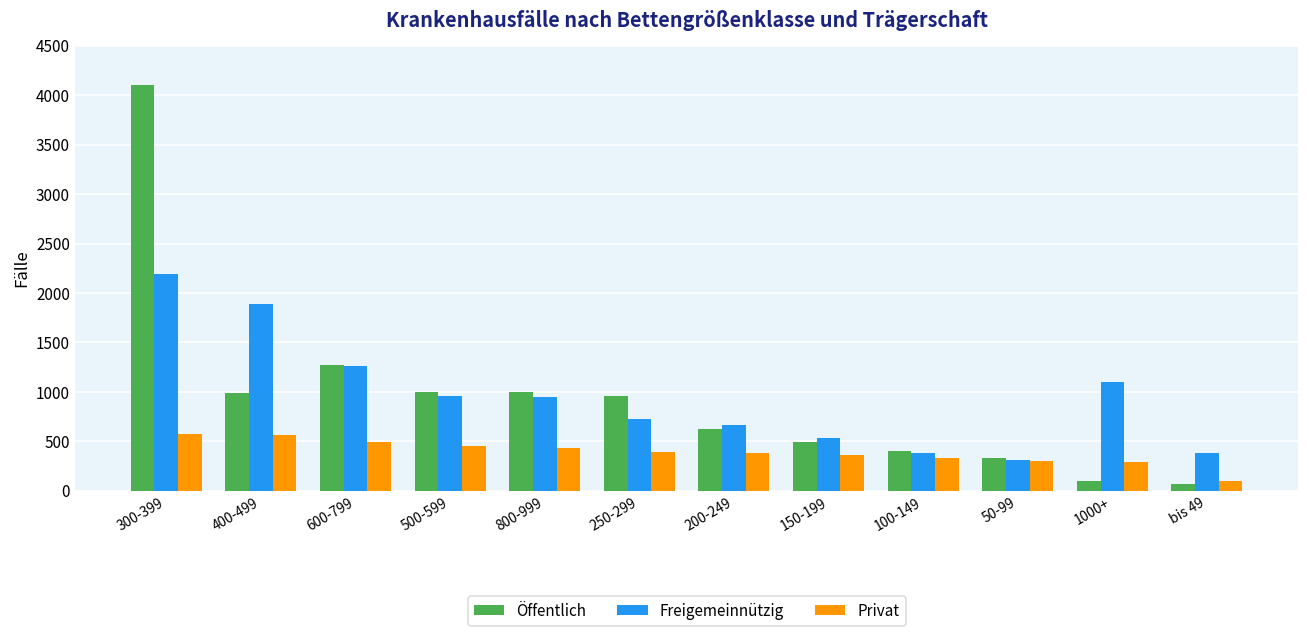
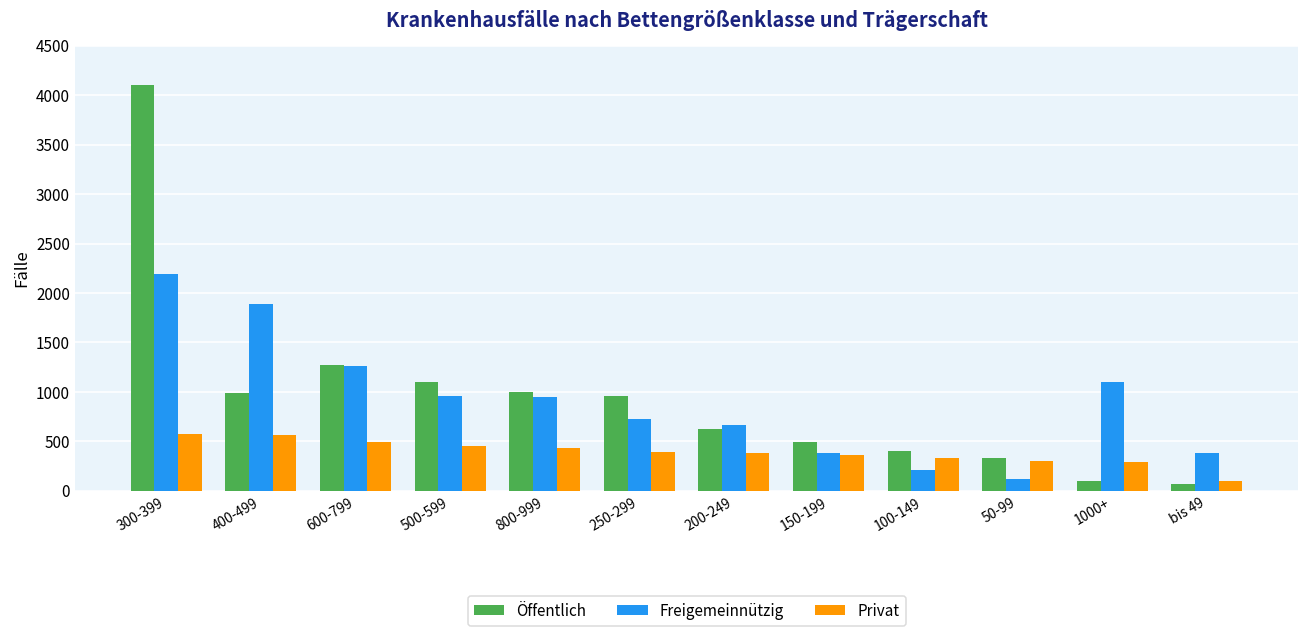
Öffentlich, 500-599: 1000 -> 1100
Freigemeinnützig, 150-199: 500 -> 400
Freigemeinnützig, 100-149: 400 -> 200
Freigemeinnützig, 50-99: 300 -> 100
